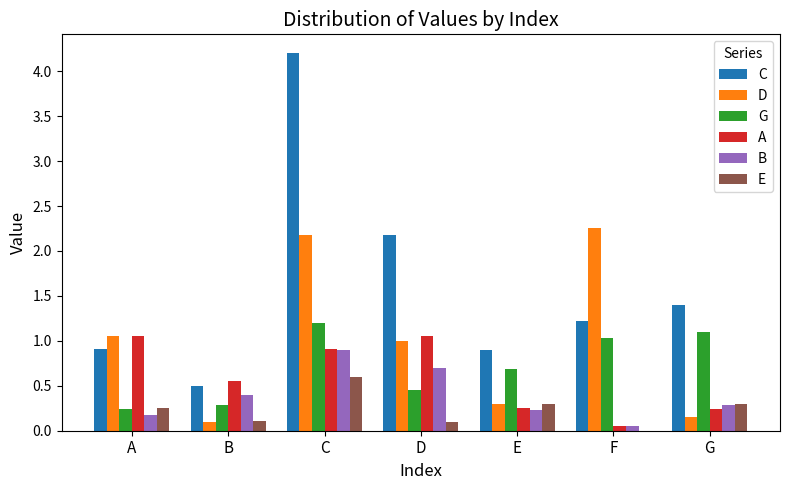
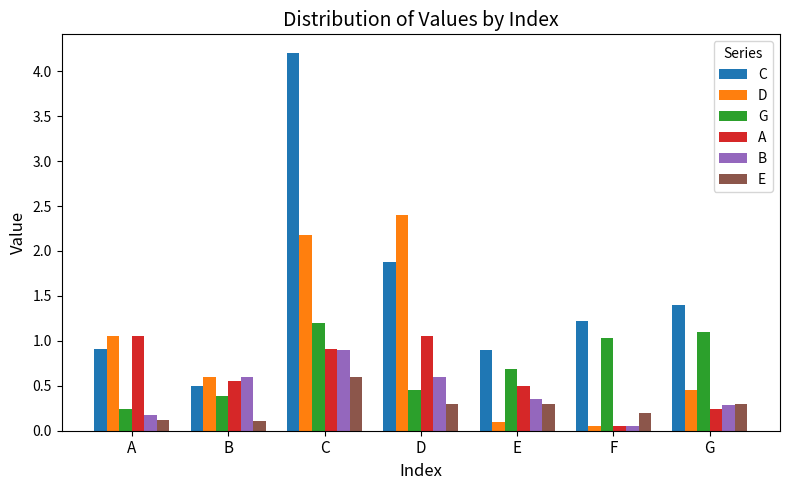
E, A: 0.3 -> 0.1
D, B: 0.1 -> 0.6
G, B: 0.3 -> 0.4
B, B: 0.4 -> 0.6
C, D: 2.2 -> 1.9
D, D: 1.0 -> 2.4
B, D: 0.7 -> 0.6
E, D: 0.1 -> 0.3
D, E: 0.3 -> 0.1
A, E: 0.3 -> 0.5
B, E: 0.2 -> 0.4
D, F: 2.3 -> 0.1
E, F: 0.0 -> 0.2
D, G: 0.2 -> 0.5
